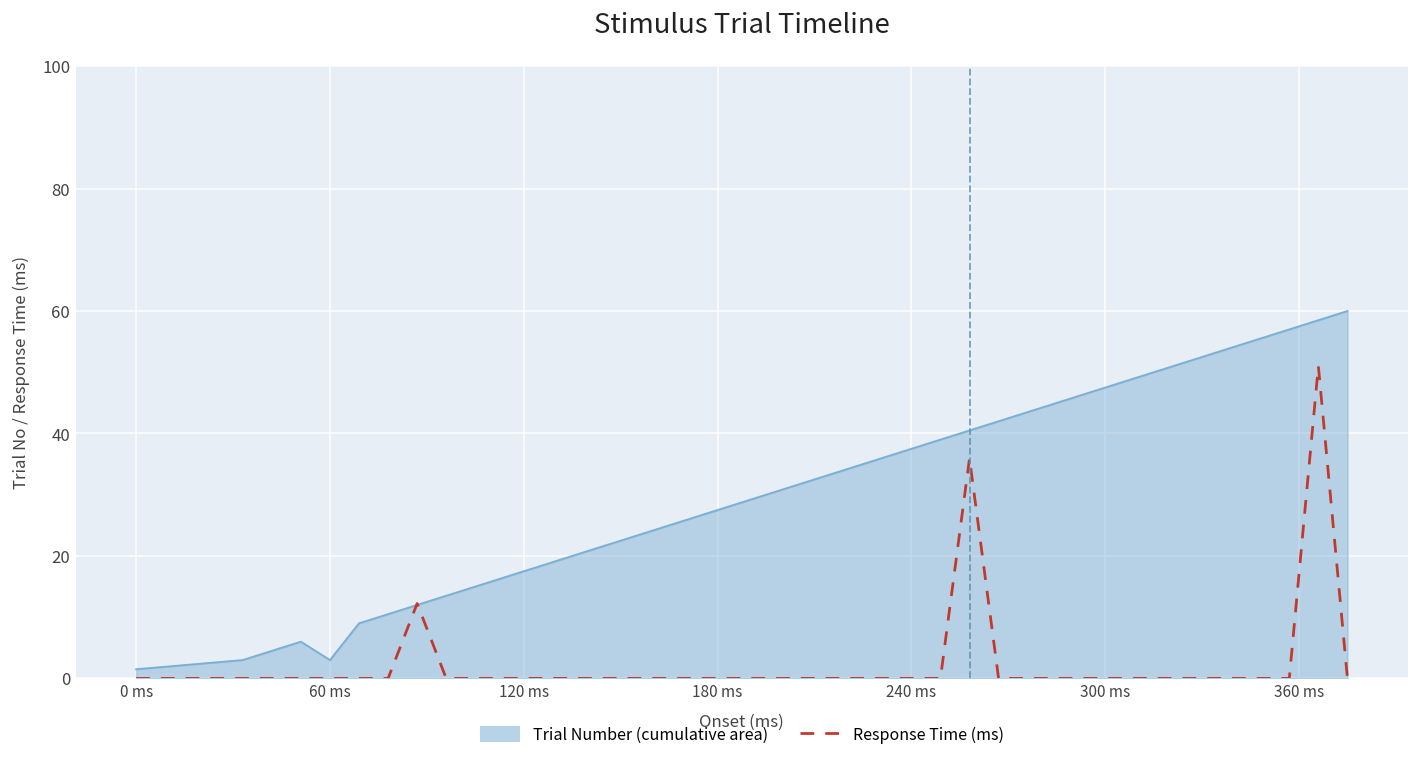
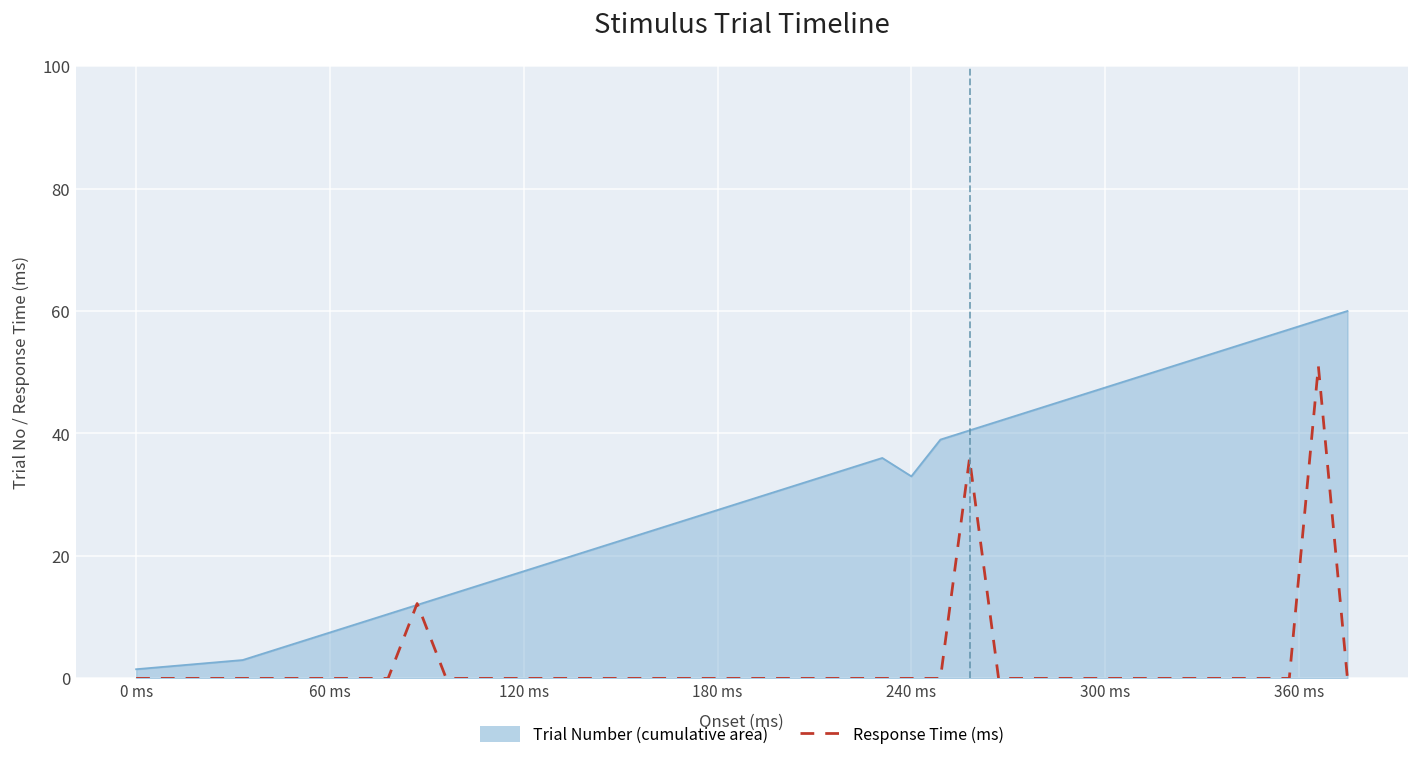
Trial Number (cumulative area), 60 ms: 3 -> 8
Trial Number (cumulative area), 240 ms: 38 -> 33
